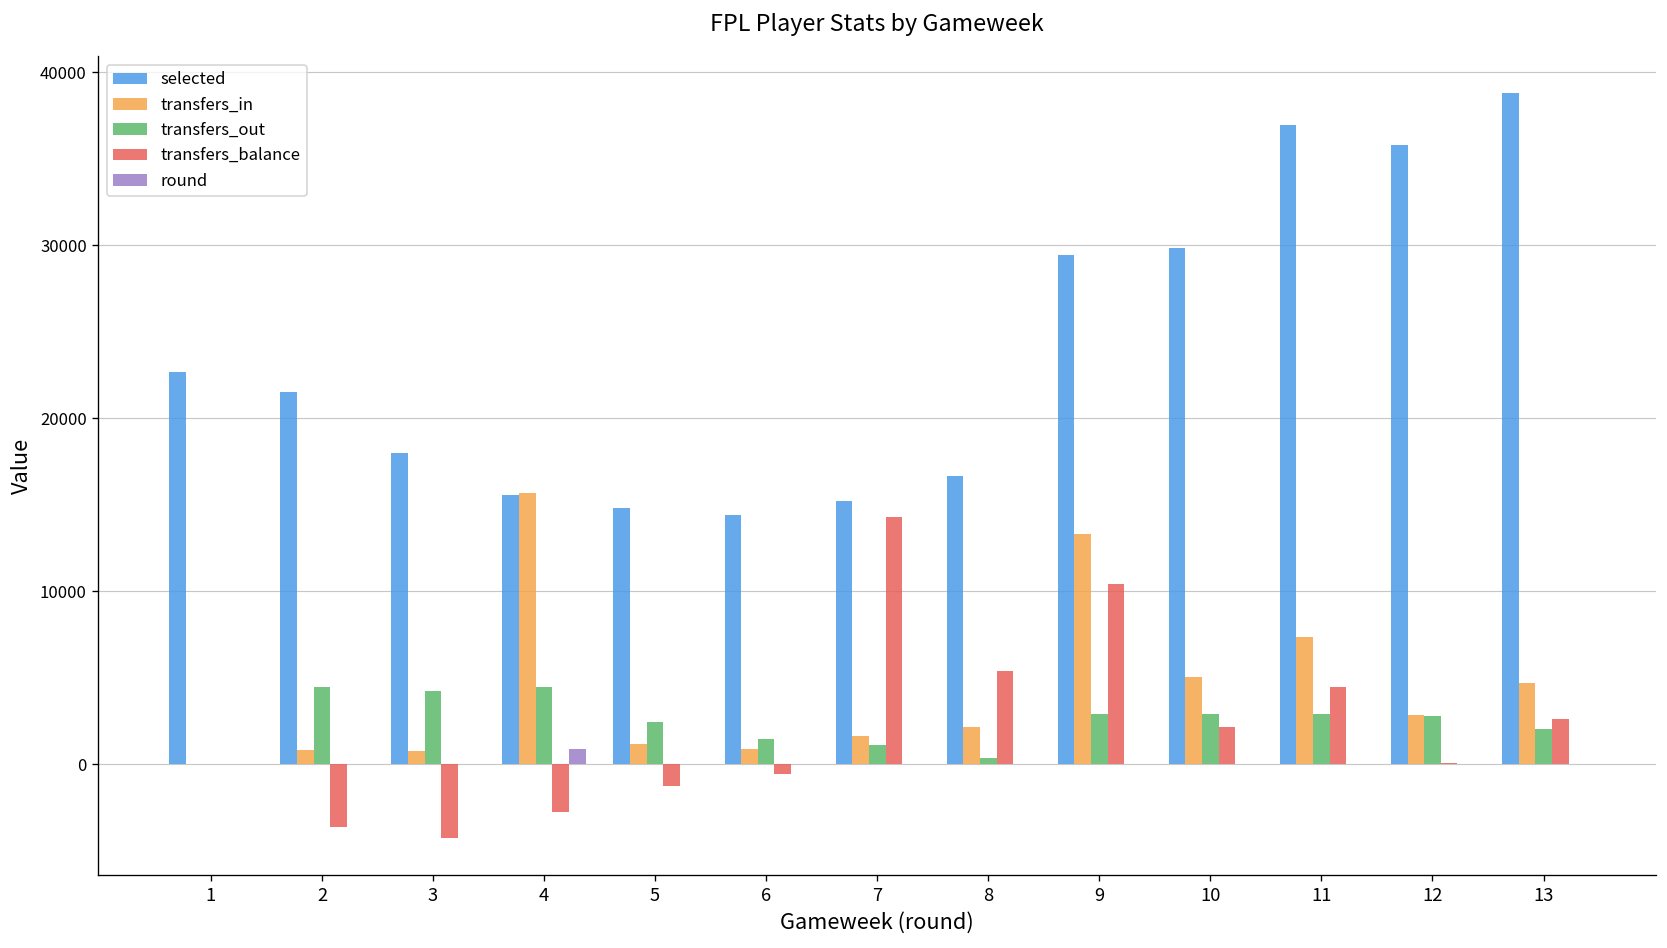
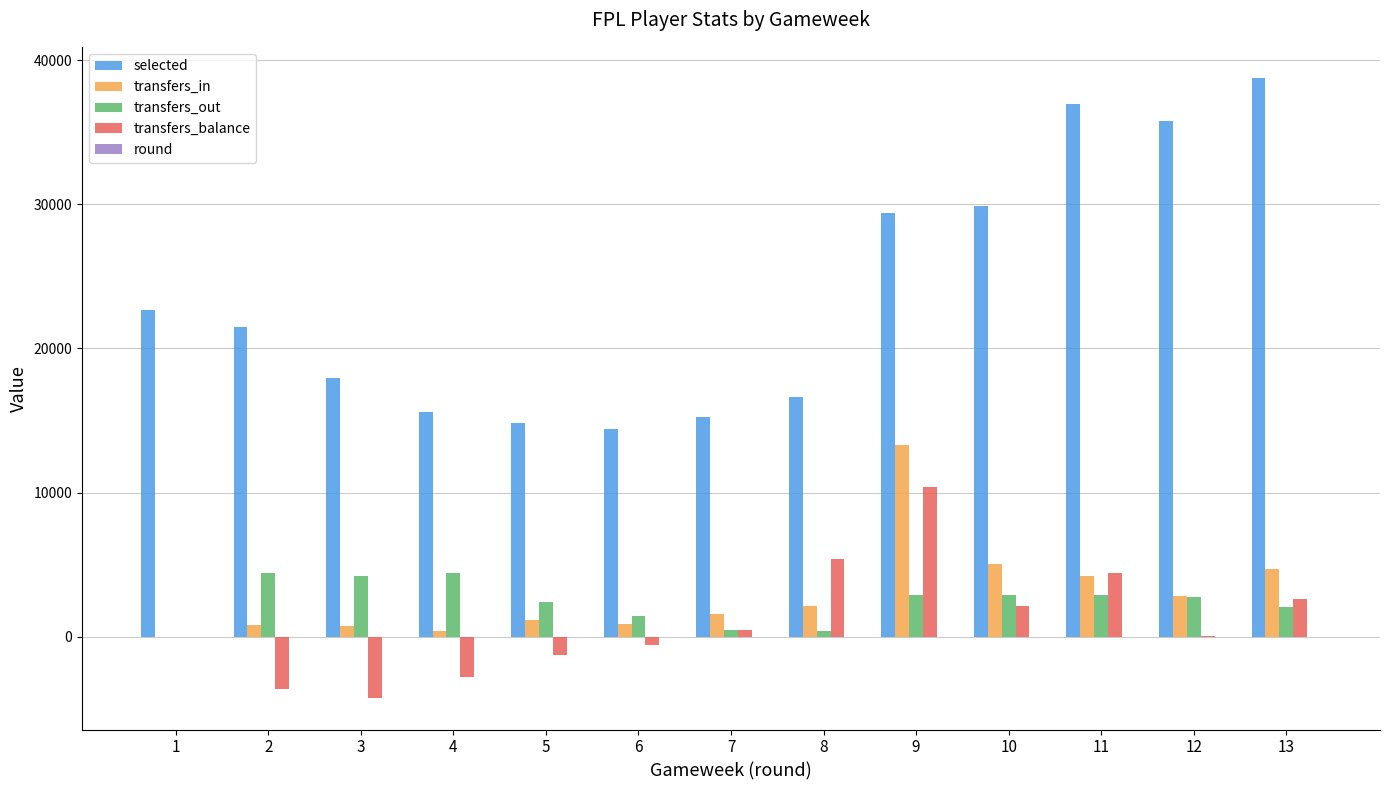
transfers_in, 4: 15600 -> 400
round, 4: 900 -> 0
transfers_out, 7: 1100 -> 500
transfers_balance, 7: 14300 -> 500
transfers_in, 11: 7400 -> 4200
